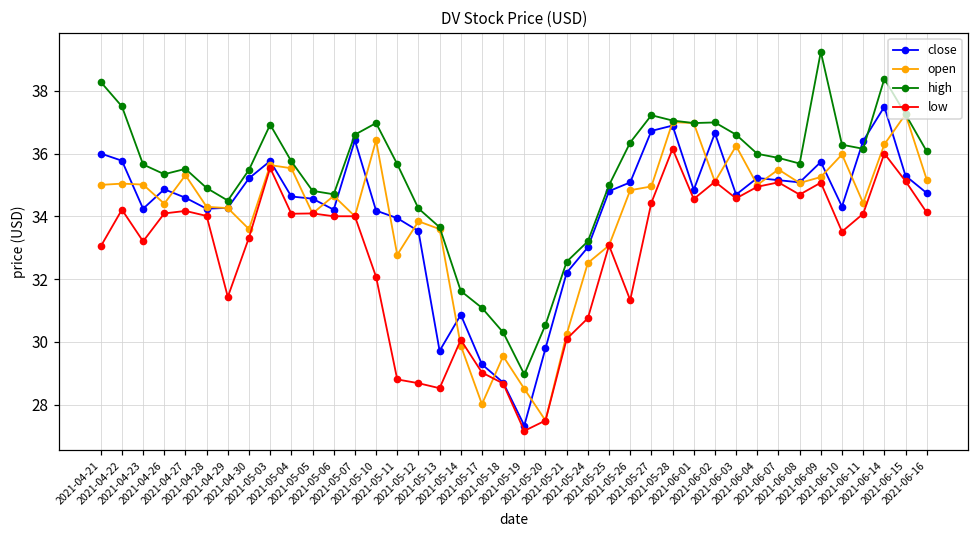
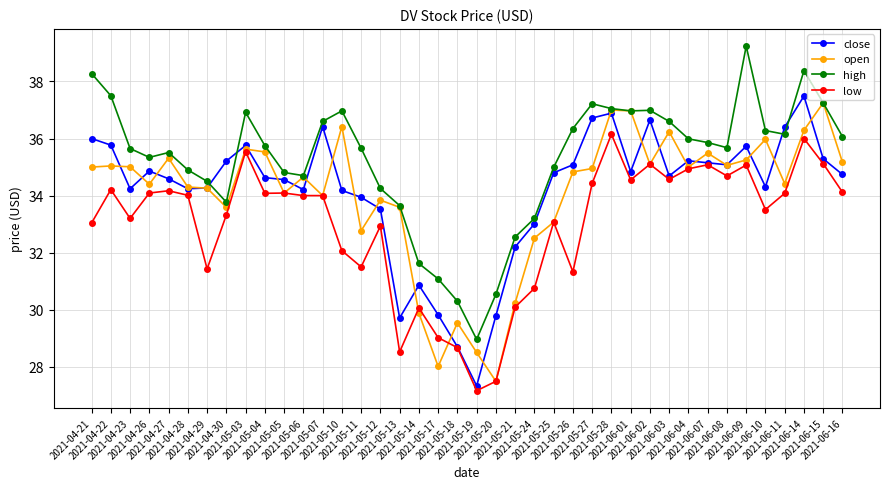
high, 2021-04-30: 35.5 -> 33.8
low, 2021-05-11: 28.8 -> 31.5
low, 2021-05-12: 28.7 -> 32.9
close, 2021-05-17: 29.3 -> 29.8
